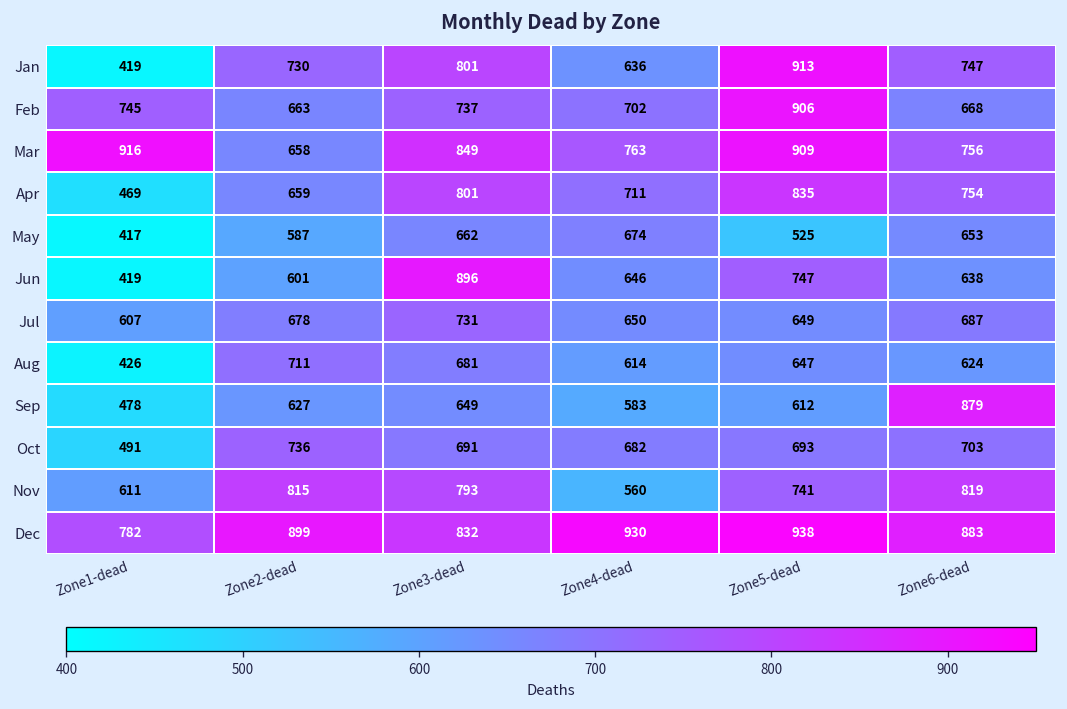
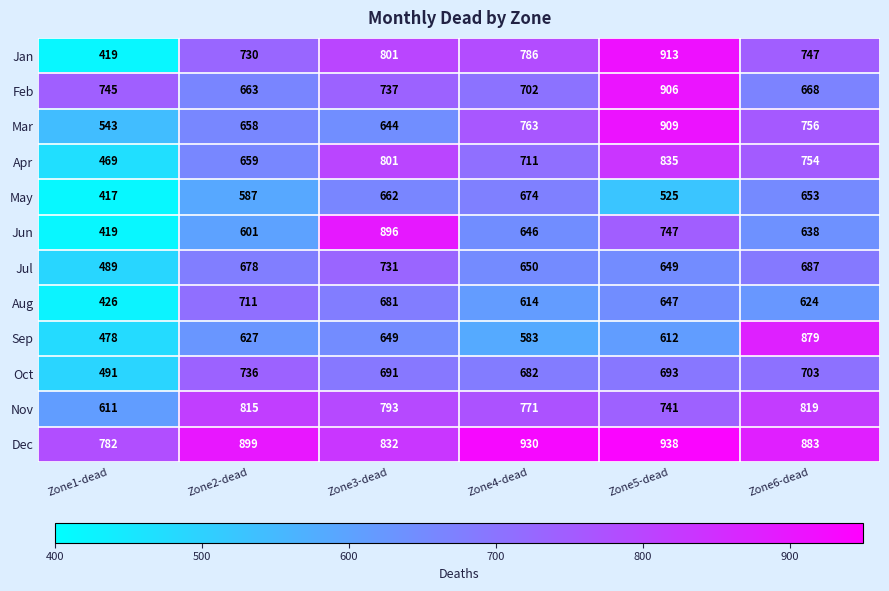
Jan, Zone4-dead: 636 -> 786
Mar, Zone1-dead: 916 -> 543
Mar, Zone3-dead: 849 -> 644
Jul, Zone1-dead: 607 -> 489
Nov, Zone4-dead: 560 -> 771
